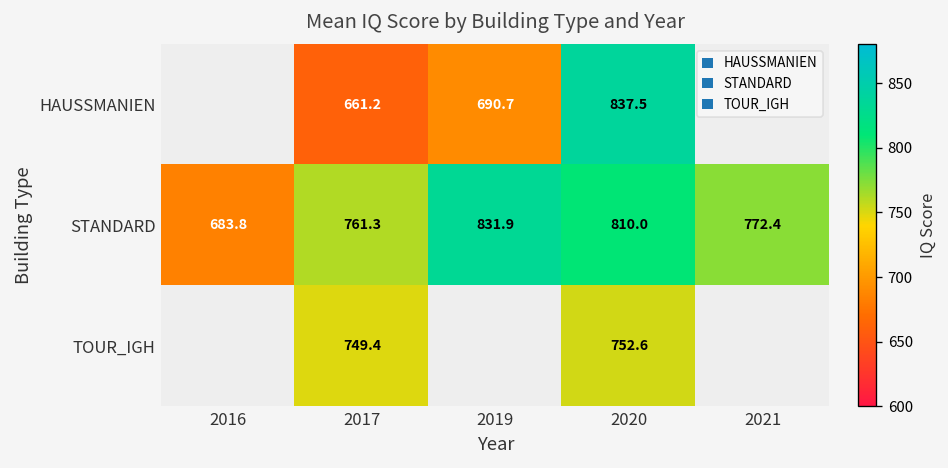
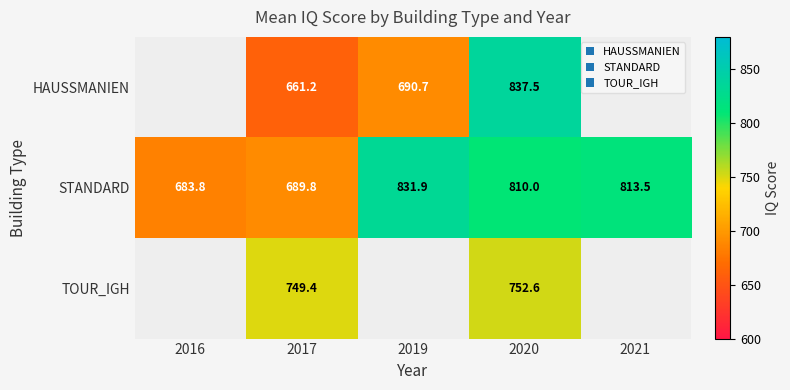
STANDARD, 2017: 761.3 -> 689.8
STANDARD, 2021: 772.4 -> 813.5
